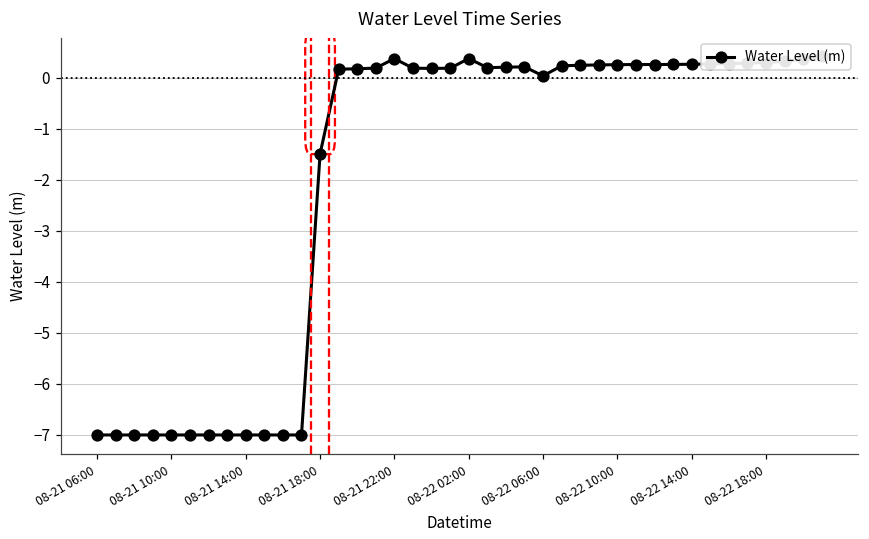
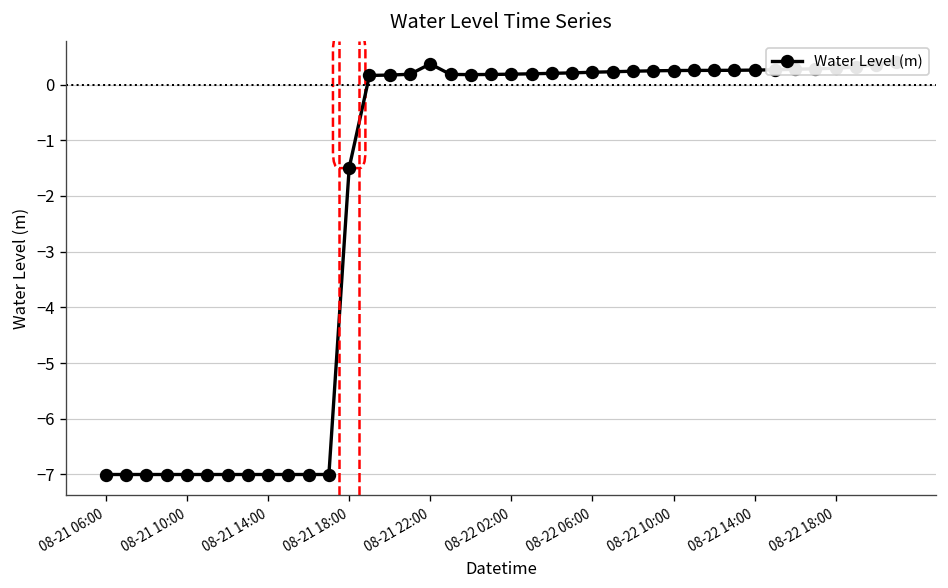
08-22 02:00: 0.4 -> 0.2
08-22 06:00: 0.0 -> 0.2
